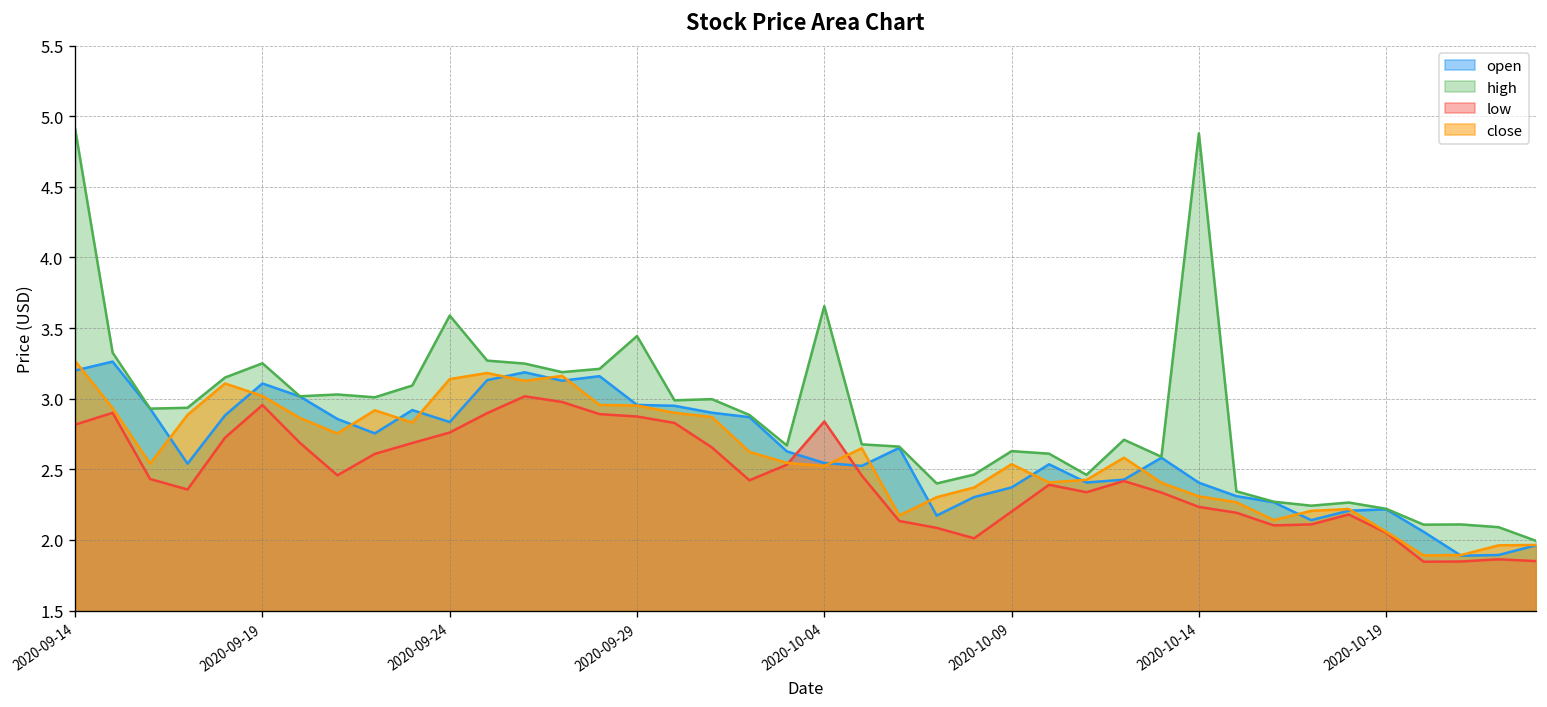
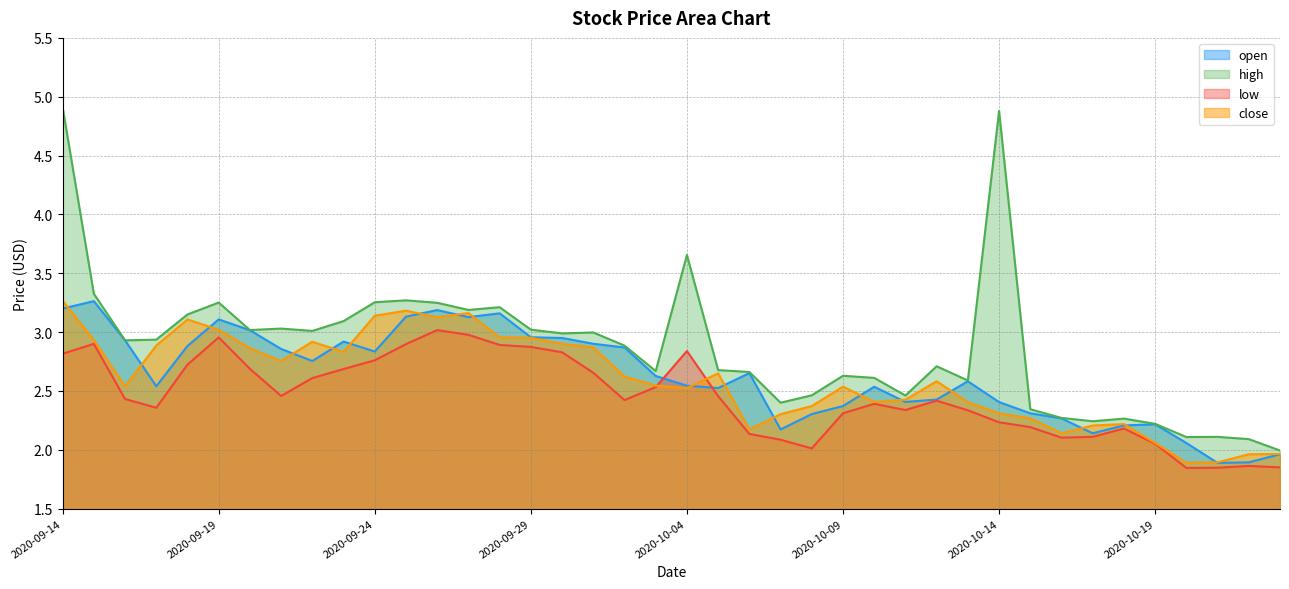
high, 2020-09-24: 3.59 -> 3.25
high, 2020-09-29: 3.44 -> 3.02
low, 2020-10-09: 2.20 -> 2.31
